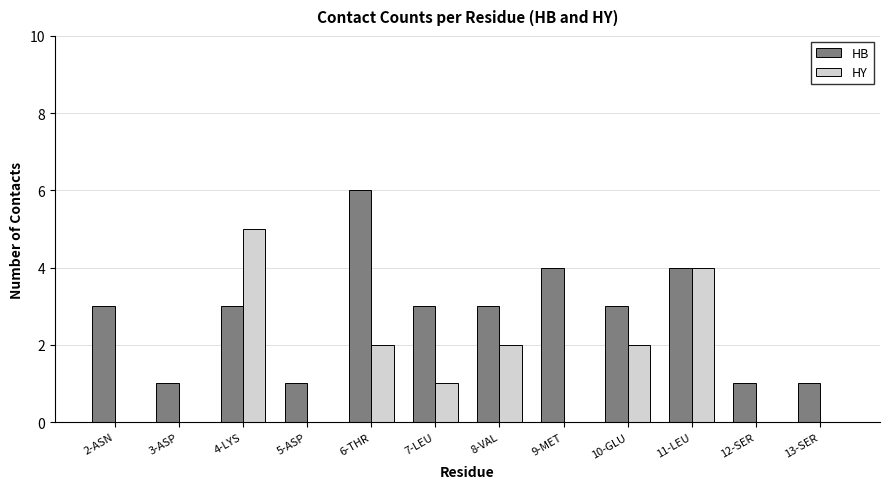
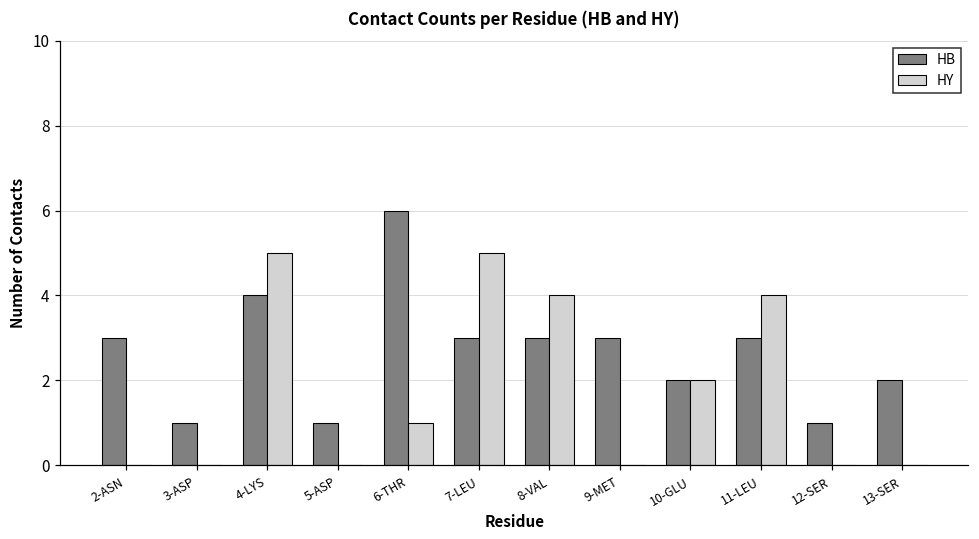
HB, 4-LYS: 3 -> 4
HY, 6-THR: 2 -> 1
HY, 7-LEU: 1 -> 5
HY, 8-VAL: 2 -> 4
HB, 9-MET: 4 -> 3
HB, 10-GLU: 3 -> 2
HB, 11-LEU: 4 -> 3
HB, 13-SER: 1 -> 2
